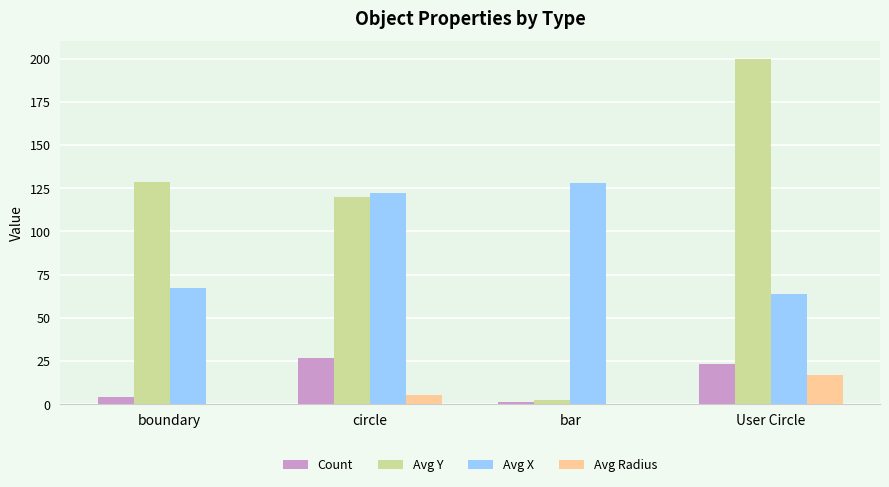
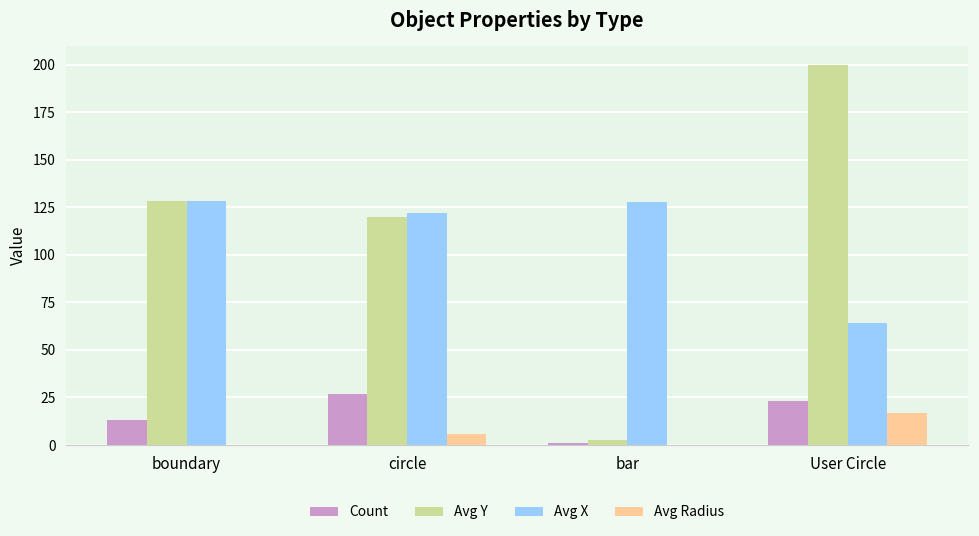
Count, boundary: 4 -> 13
Avg X, boundary: 67 -> 129
